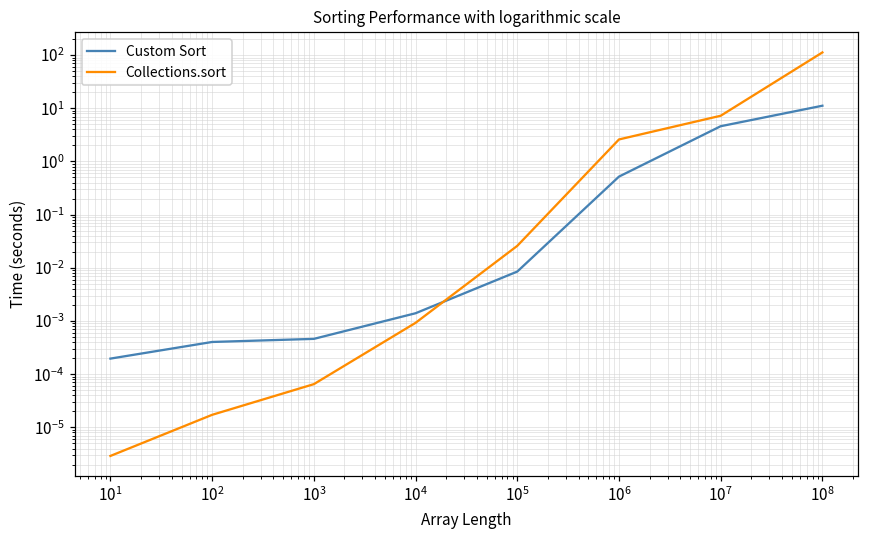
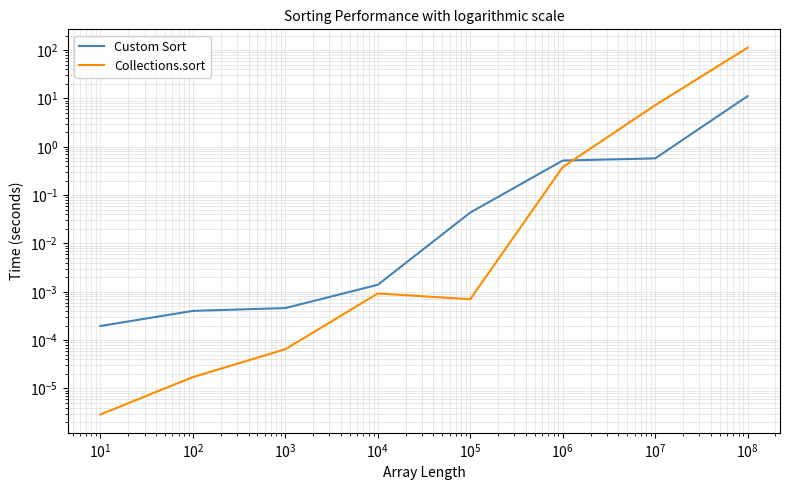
Custom Sort, 10^5: 0.009 -> 0.04
Collections.sort, 10^5: 0.03 -> 0.0007
Collections.sort, 10^6: 3 -> 0.4
Custom Sort, 10^7: 5 -> 0.6
